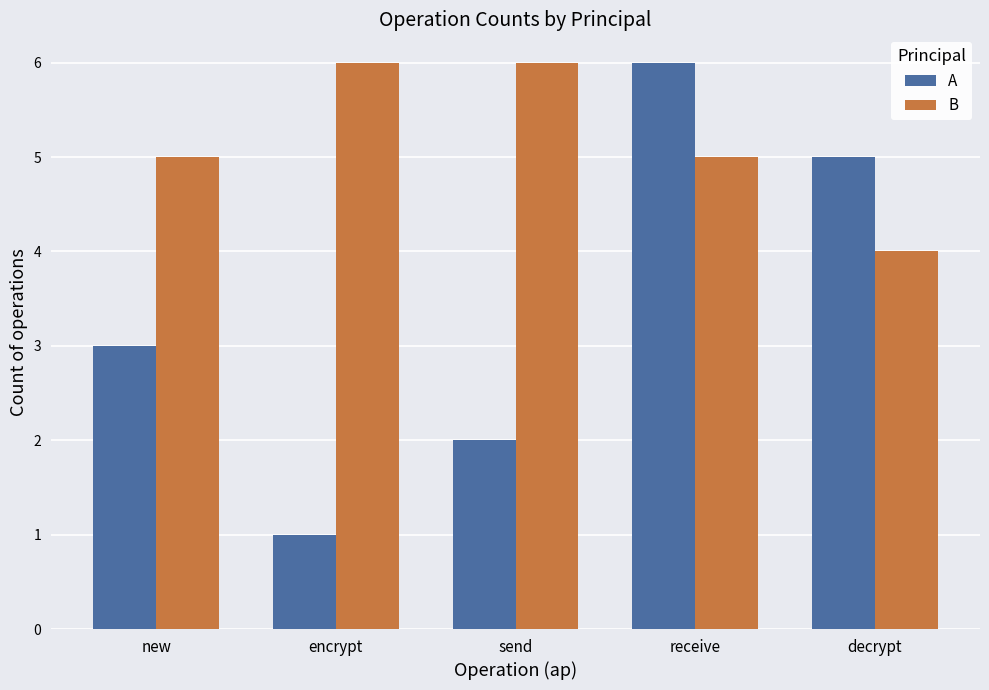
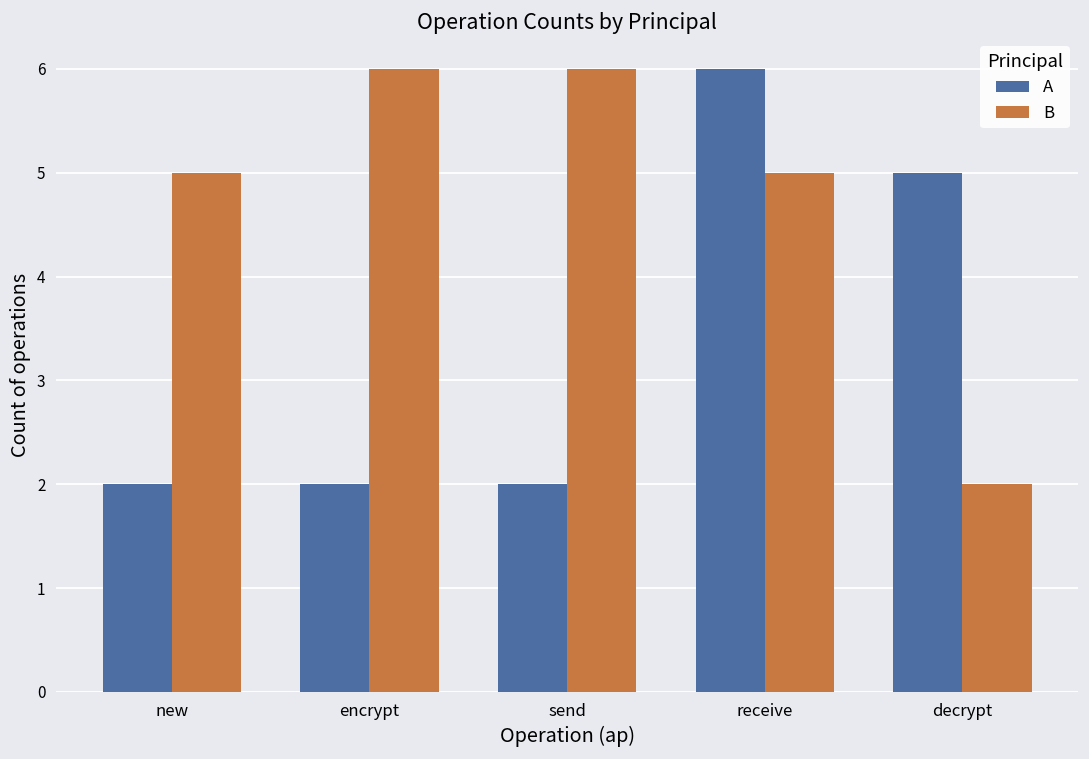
A, new: 3 -> 2
A, encrypt: 1 -> 2
B, decrypt: 4 -> 2
